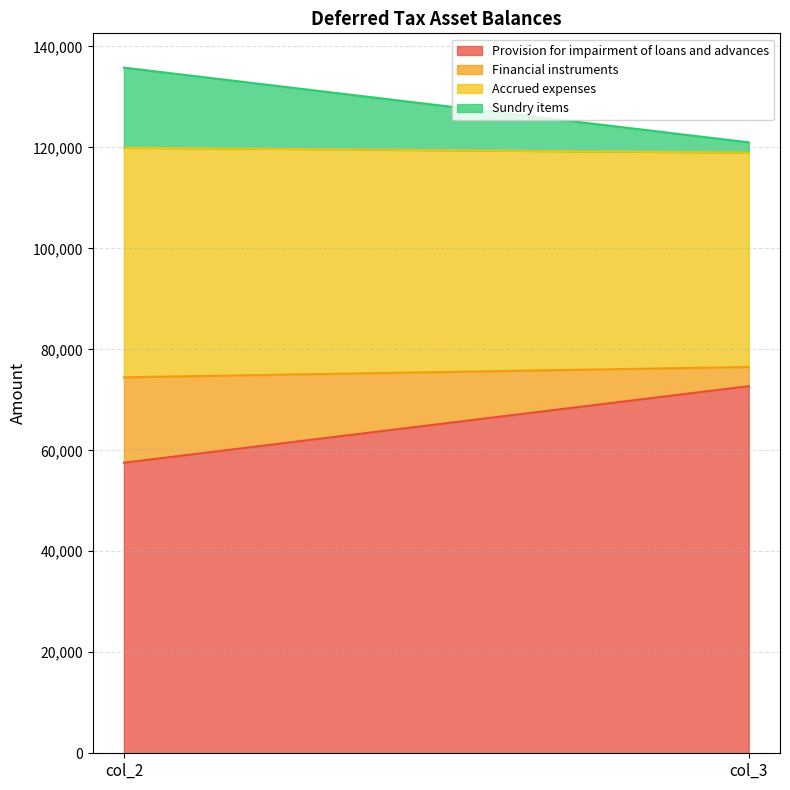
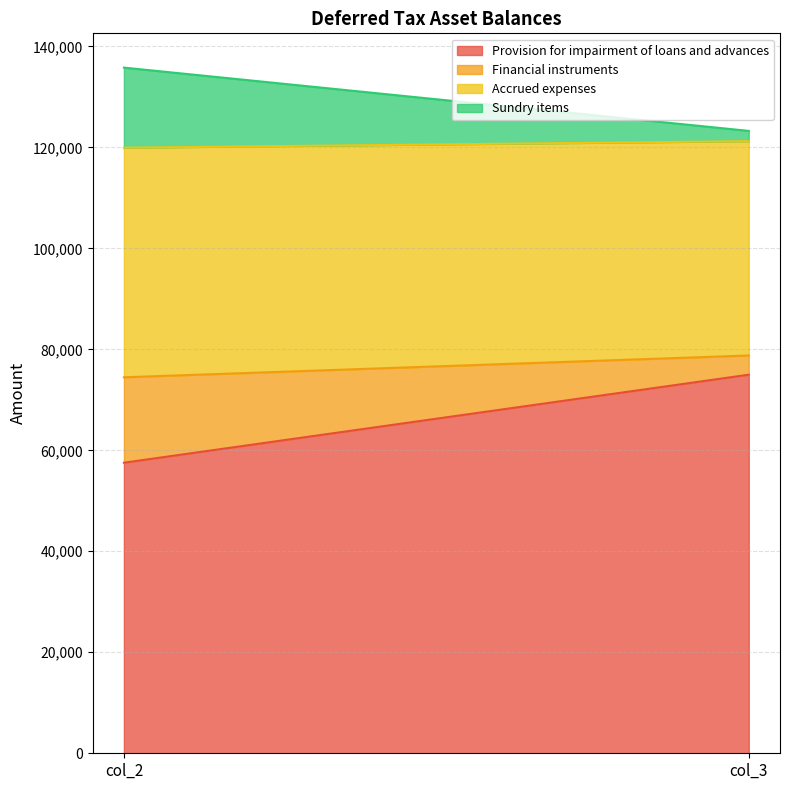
Provision for impairment of loans and advances, col_3: 73,000 -> 75,000
